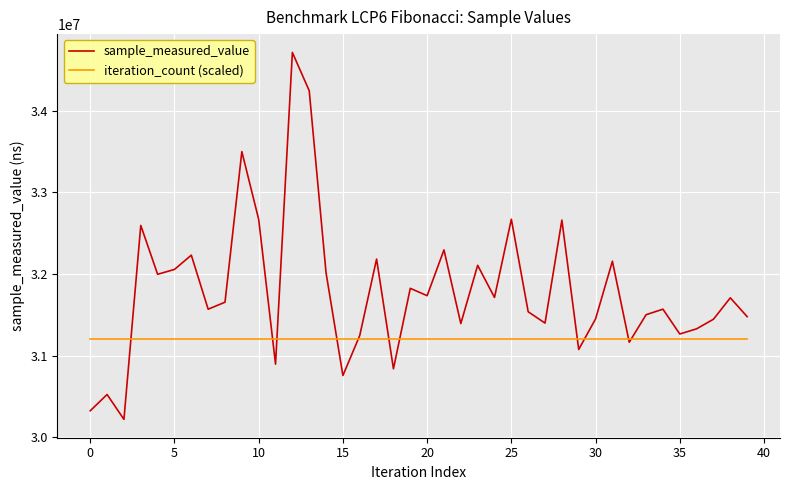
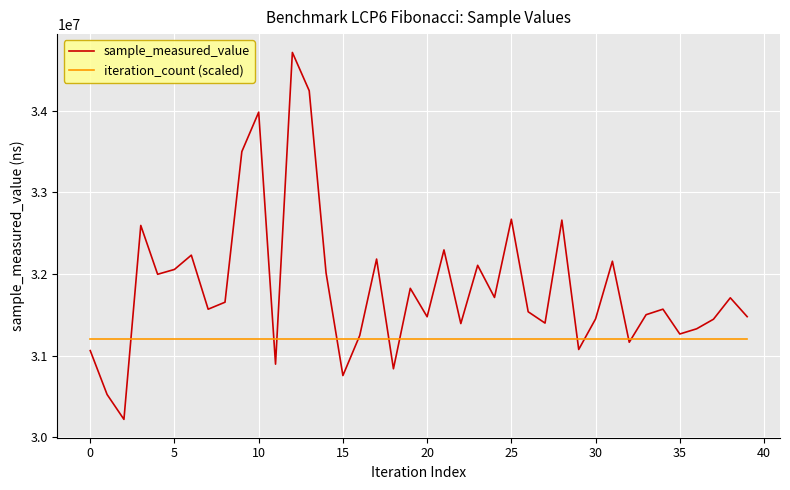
sample_measured_value, 0: 30300000 -> 31100000
sample_measured_value, 10: 32700000 -> 34000000
sample_measured_value, 20: 31700000 -> 31500000
